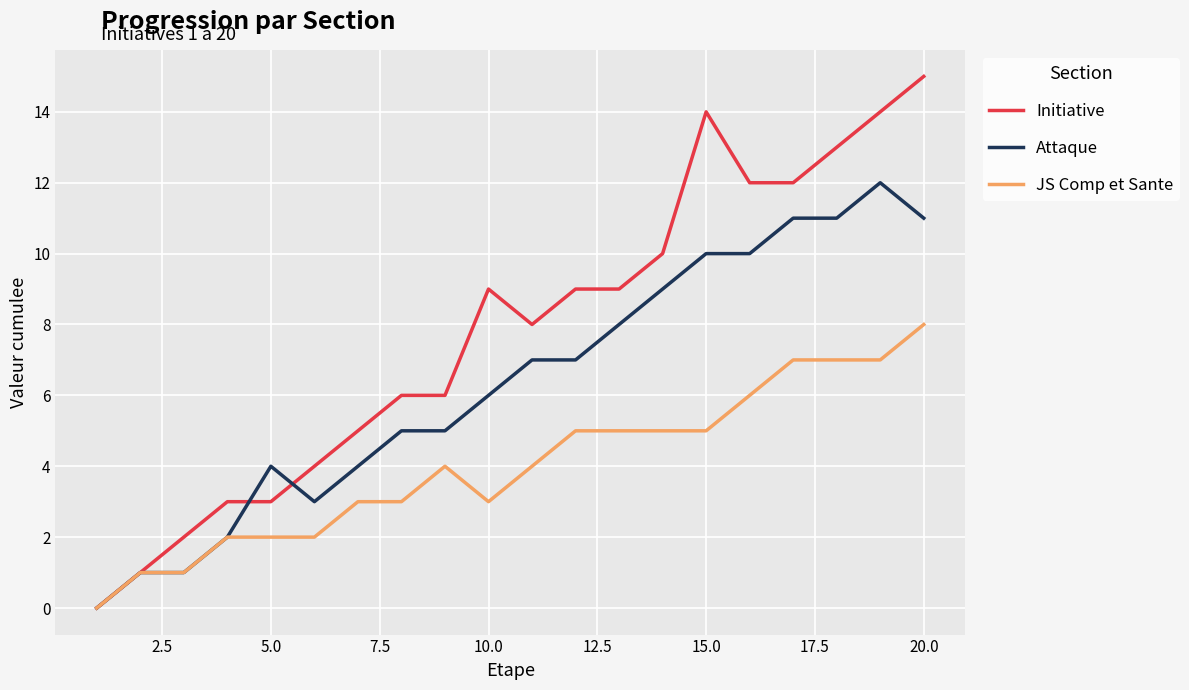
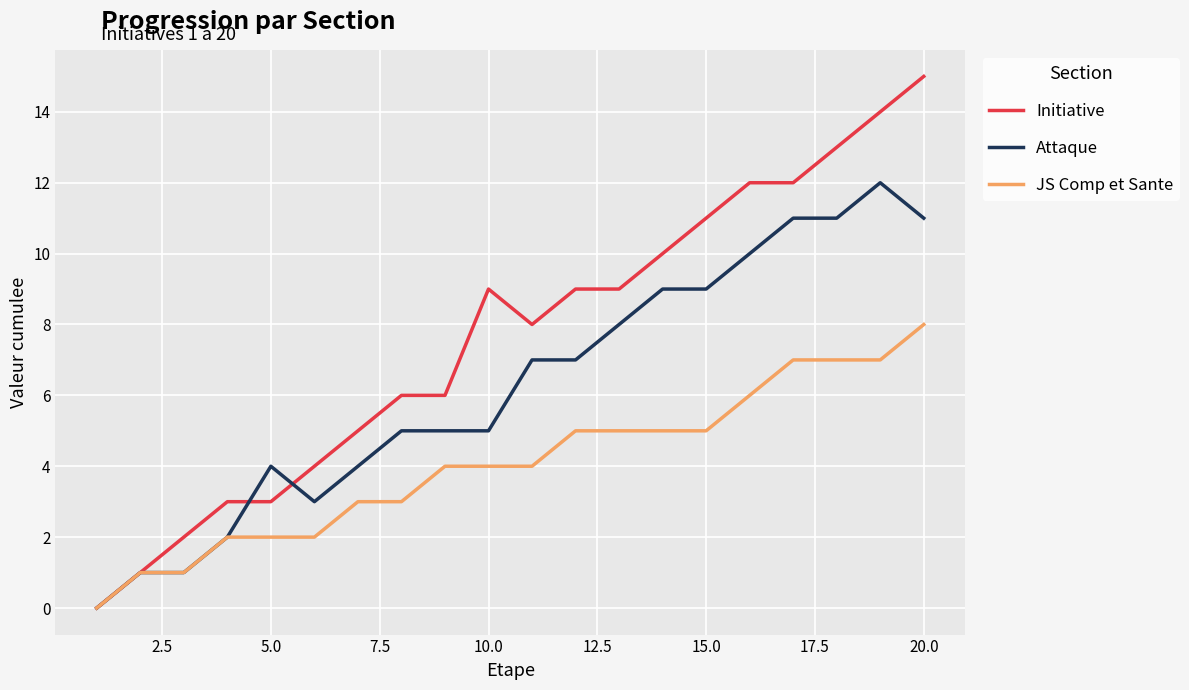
Attaque, 10.0: 6 -> 5
JS Comp et Sante, 10.0: 3 -> 4
Initiative, 15.0: 14 -> 11
Attaque, 15.0: 10 -> 9
